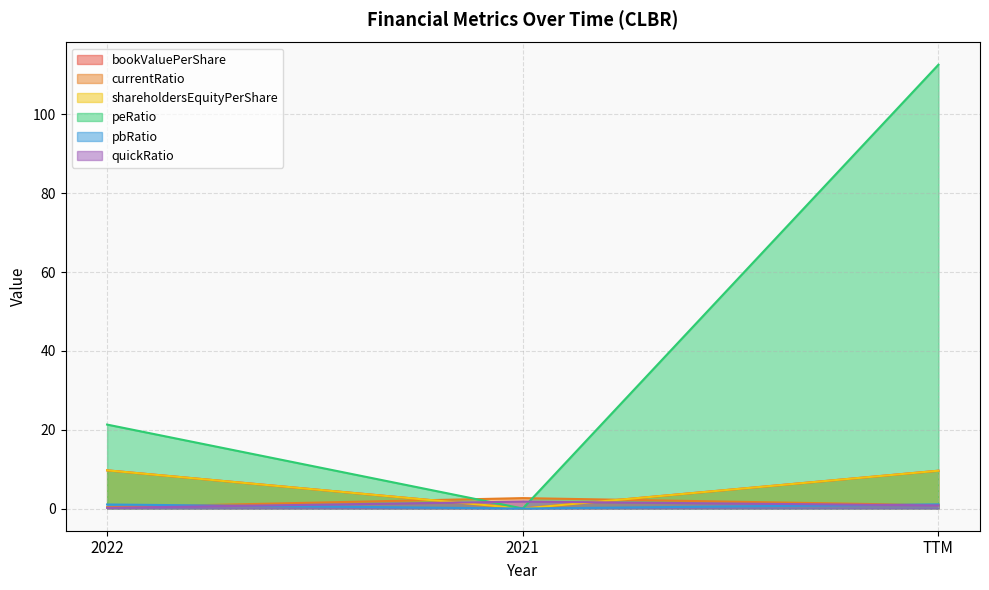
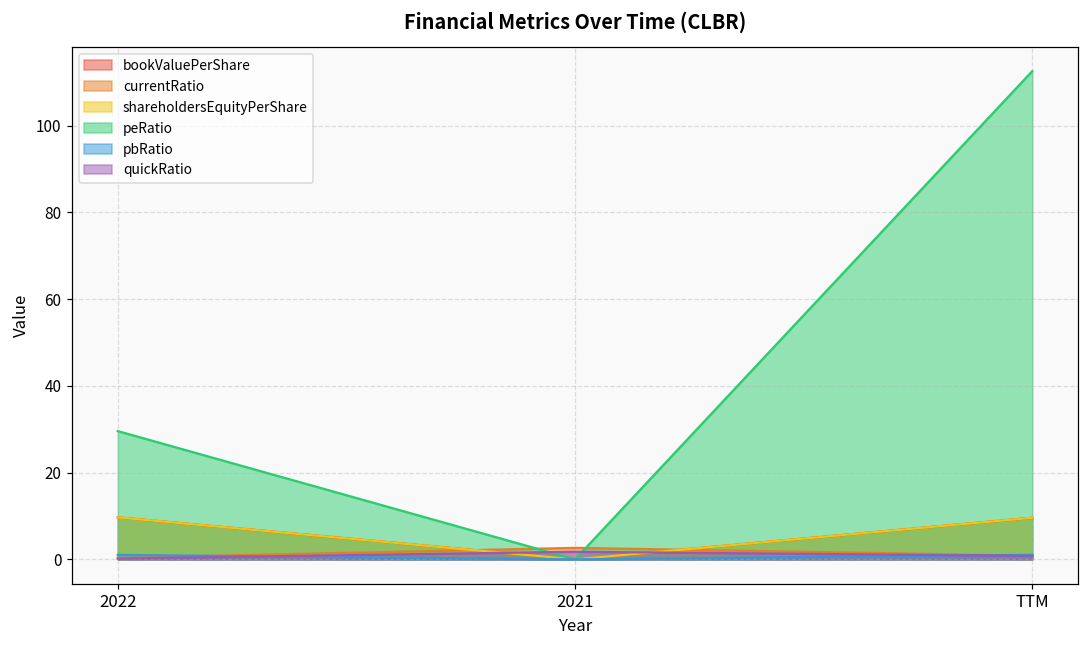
peRatio, 2022: 21 -> 30
